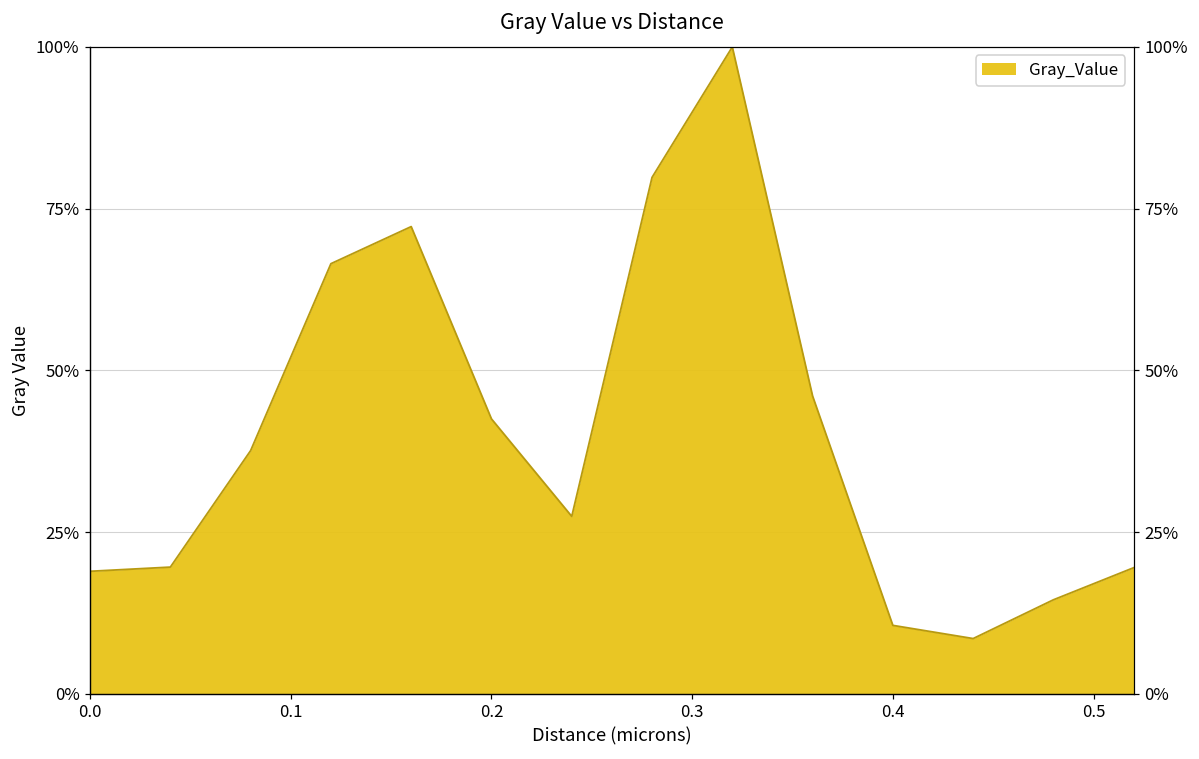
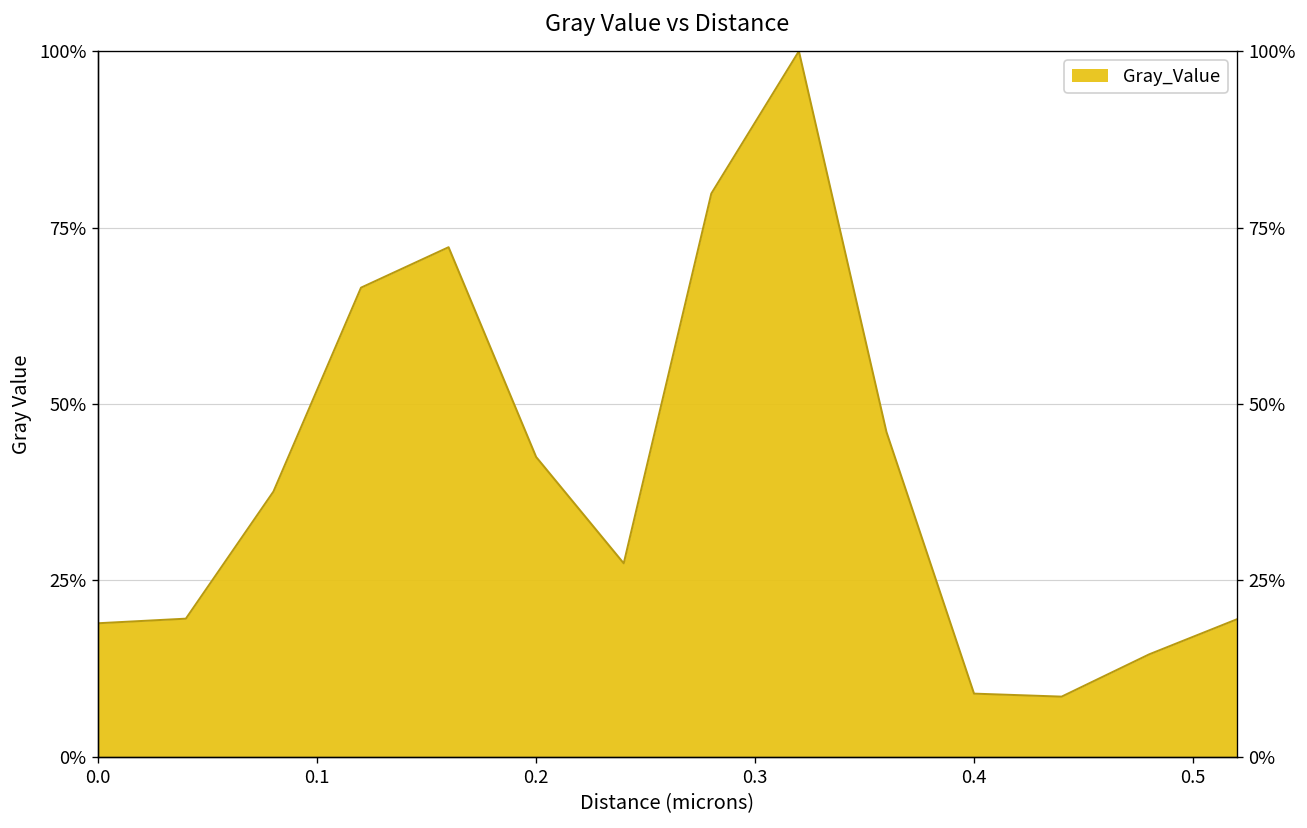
0.4: 11% -> 9%
